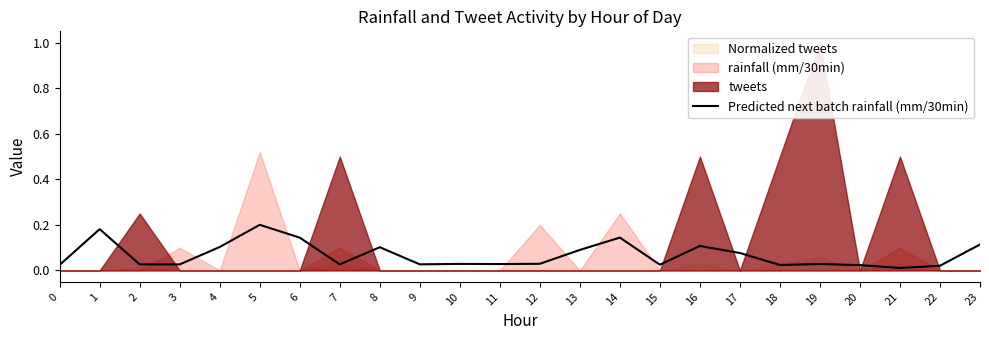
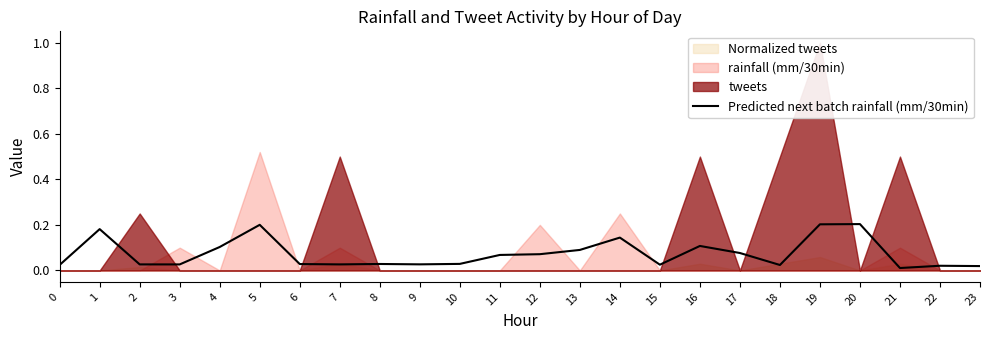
Predicted next batch rainfall (mm/30min), 6: 0.14 -> 0.03
Predicted next batch rainfall (mm/30min), 8: 0.10 -> 0.03
Predicted next batch rainfall (mm/30min), 11: 0.03 -> 0.07
Predicted next batch rainfall (mm/30min), 12: 0.03 -> 0.07
Predicted next batch rainfall (mm/30min), 19: 0.03 -> 0.20
Predicted next batch rainfall (mm/30min), 20: 0.02 -> 0.20
Predicted next batch rainfall (mm/30min), 23: 0.11 -> 0.02
